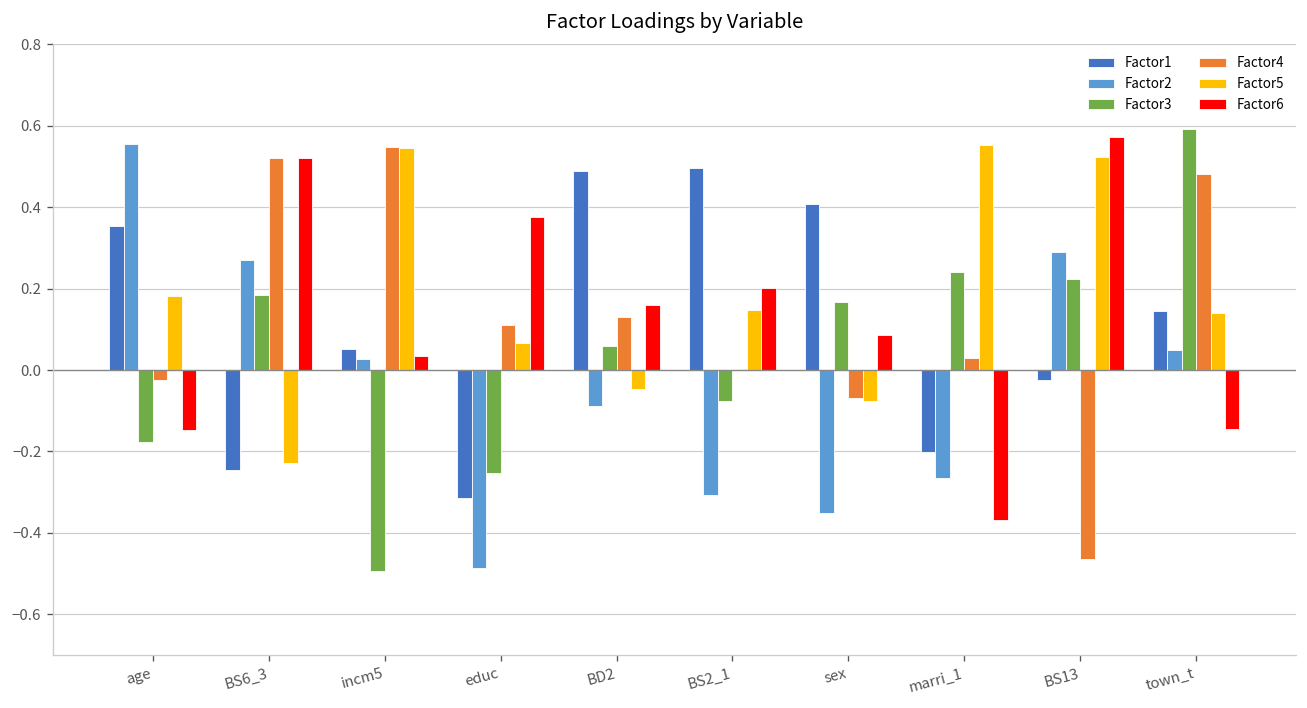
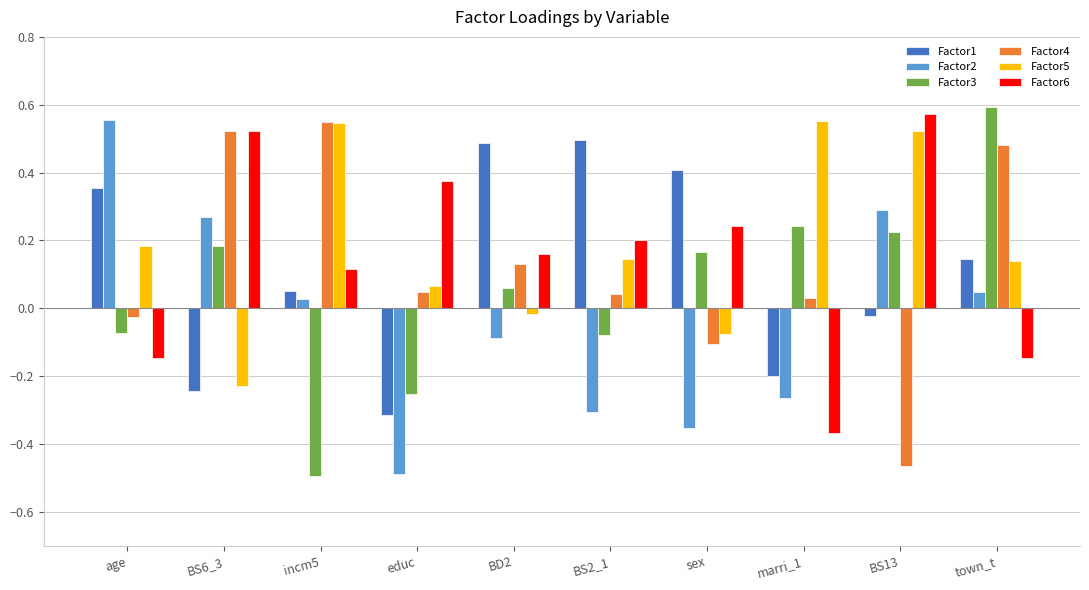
Factor3, age: -0.18 -> -0.07
Factor6, incm5: 0.03 -> 0.11
Factor4, educ: 0.11 -> 0.05
Factor5, BD2: -0.05 -> -0.02
Factor4, BS2_1: 0.00 -> 0.04
Factor4, sex: -0.07 -> -0.11
Factor6, sex: 0.09 -> 0.24
